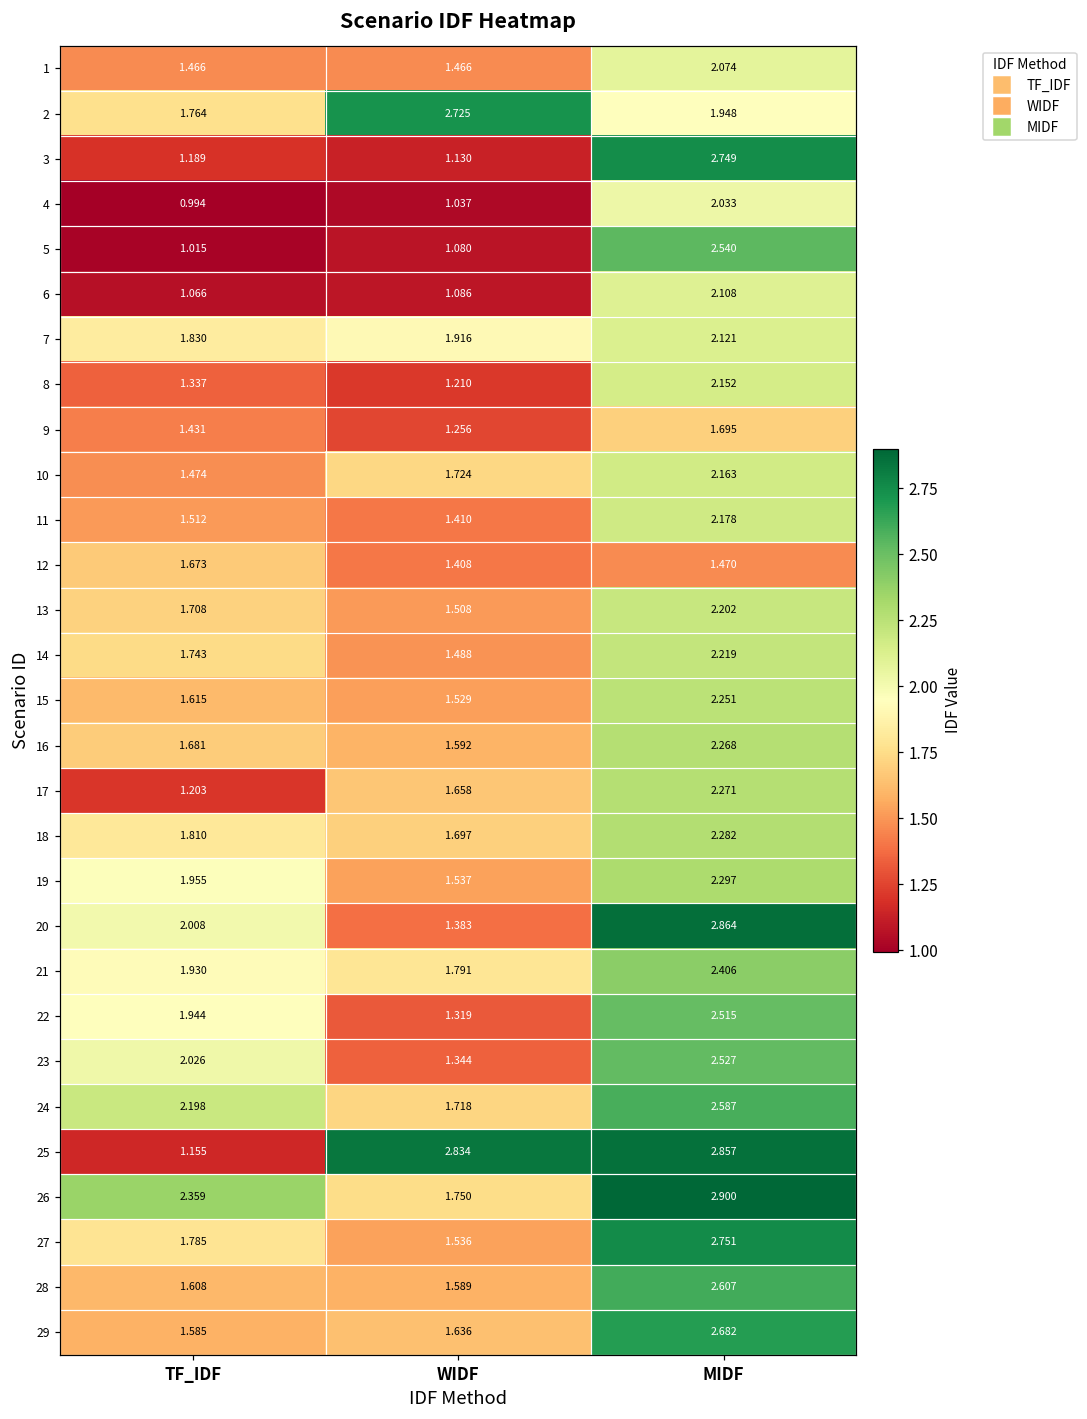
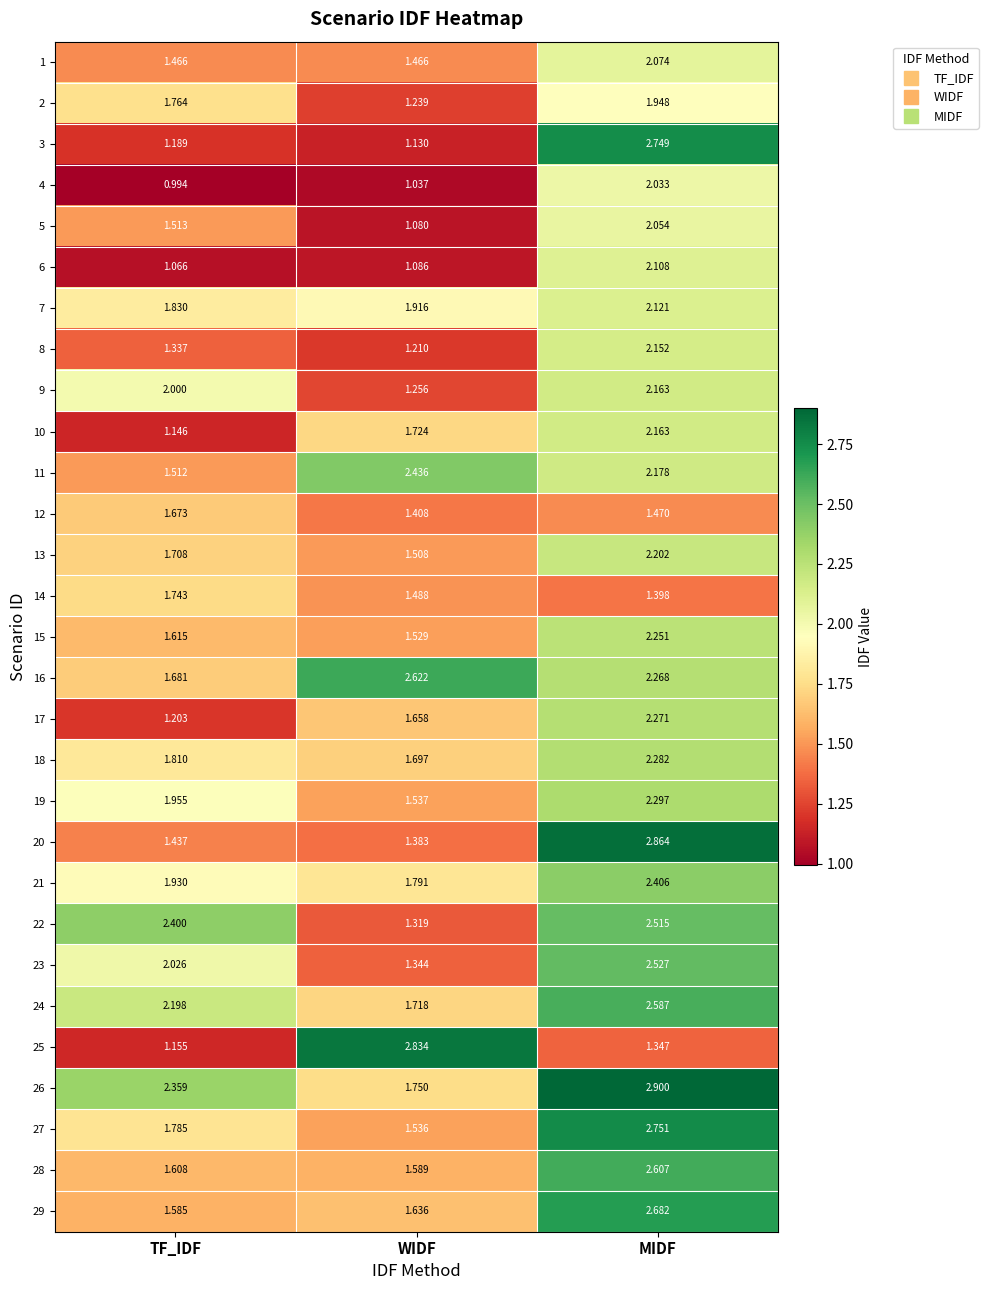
2, WIDF: 2.725 -> 1.239
5, TF_IDF: 1.015 -> 1.513
5, MIDF: 2.540 -> 2.054
9, TF_IDF: 1.431 -> 2.000
9, MIDF: 1.695 -> 2.163
10, TF_IDF: 1.474 -> 1.146
11, WIDF: 1.410 -> 2.436
14, MIDF: 2.219 -> 1.398
16, WIDF: 1.592 -> 2.622
20, TF_IDF: 2.008 -> 1.437
22, TF_IDF: 1.944 -> 2.400
25, MIDF: 2.857 -> 1.347
